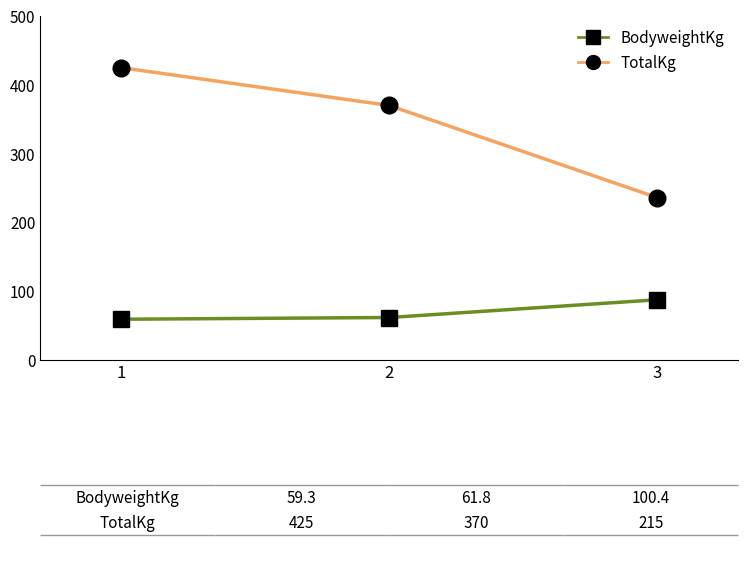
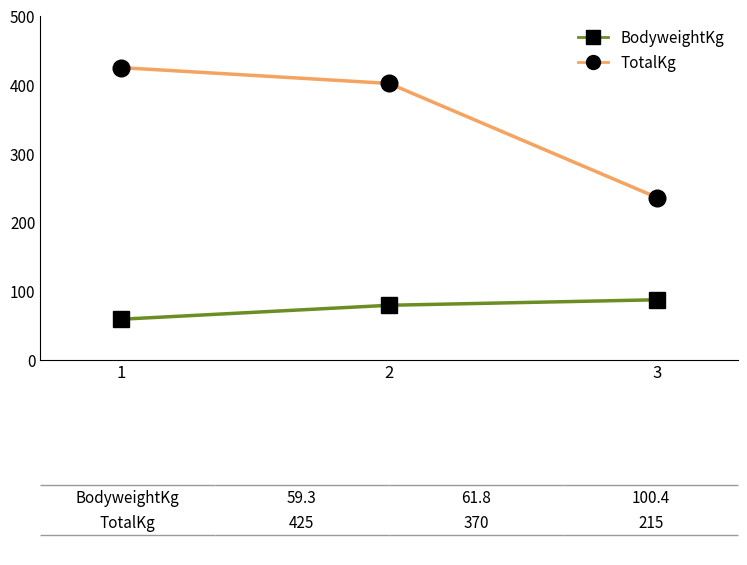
BodyweightKg, 2: 60 -> 80
TotalKg, 2: 370 -> 400
